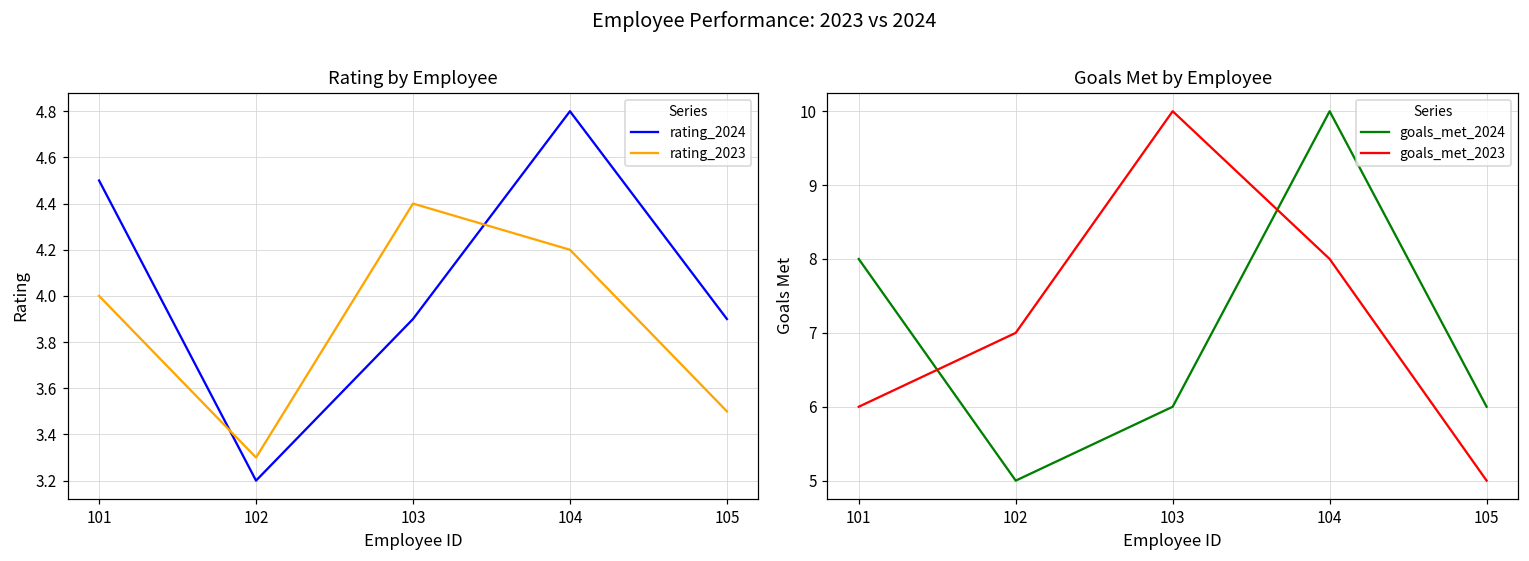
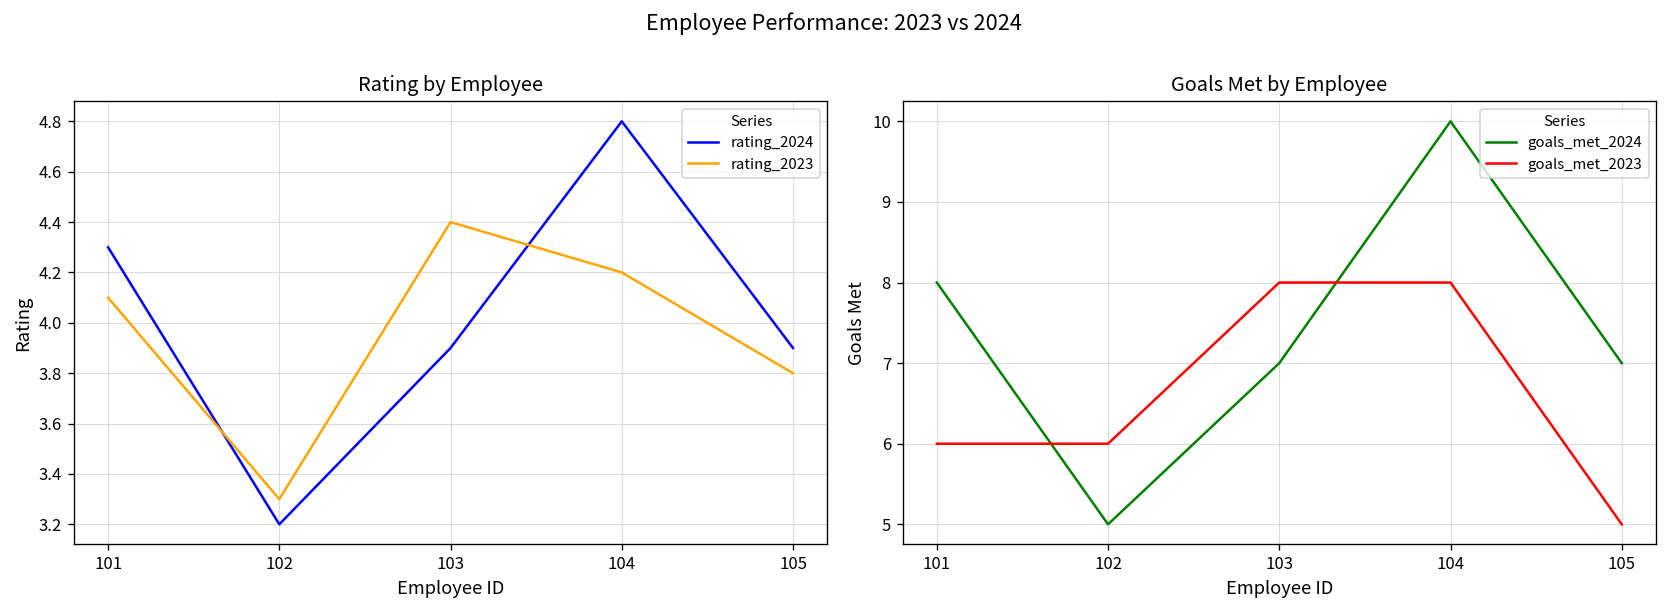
Rating by Employee, rating_2024, 101: 4.5 -> 4.3
Rating by Employee, rating_2023, 101: 4.0 -> 4.1
Rating by Employee, rating_2023, 105: 3.5 -> 3.8
Goals Met by Employee, goals_met_2023, 102: 7 -> 6
Goals Met by Employee, goals_met_2024, 103: 6 -> 7
Goals Met by Employee, goals_met_2023, 103: 10 -> 8
Goals Met by Employee, goals_met_2024, 105: 6 -> 7
